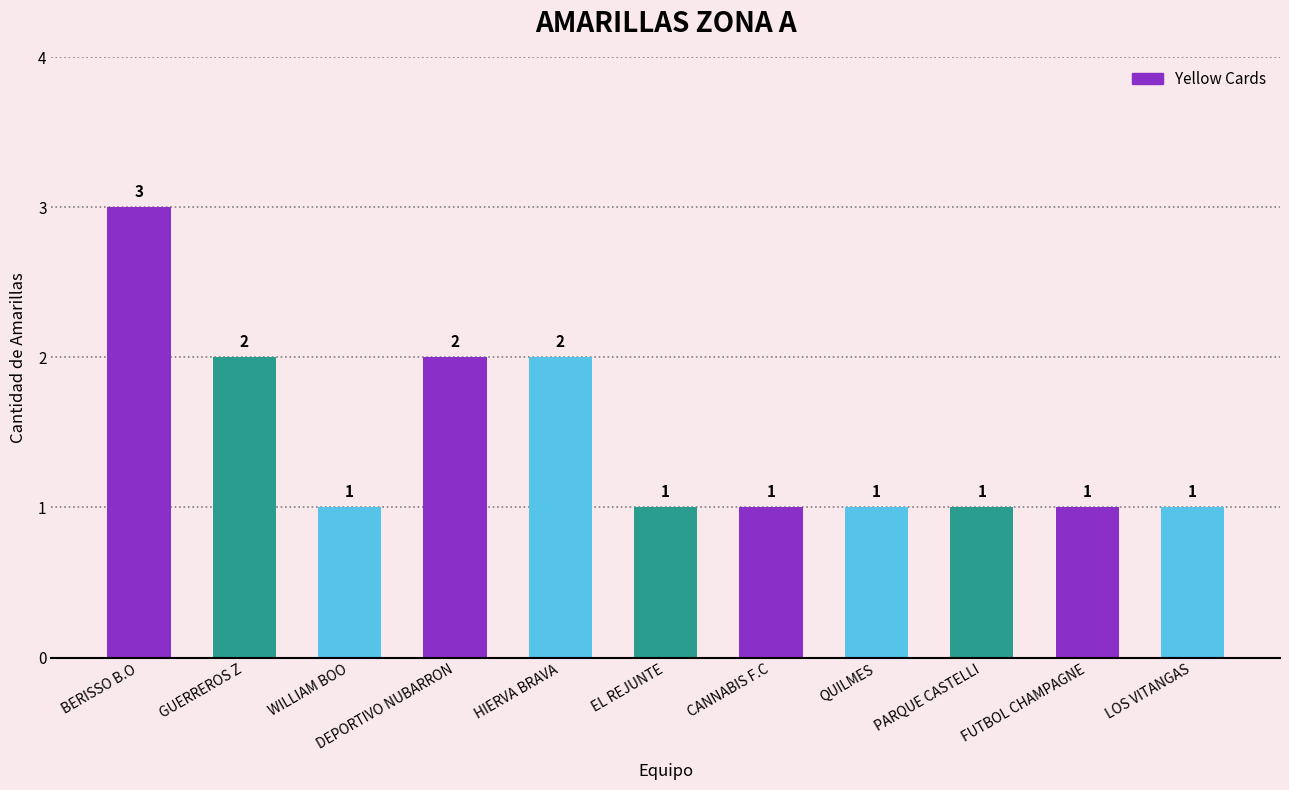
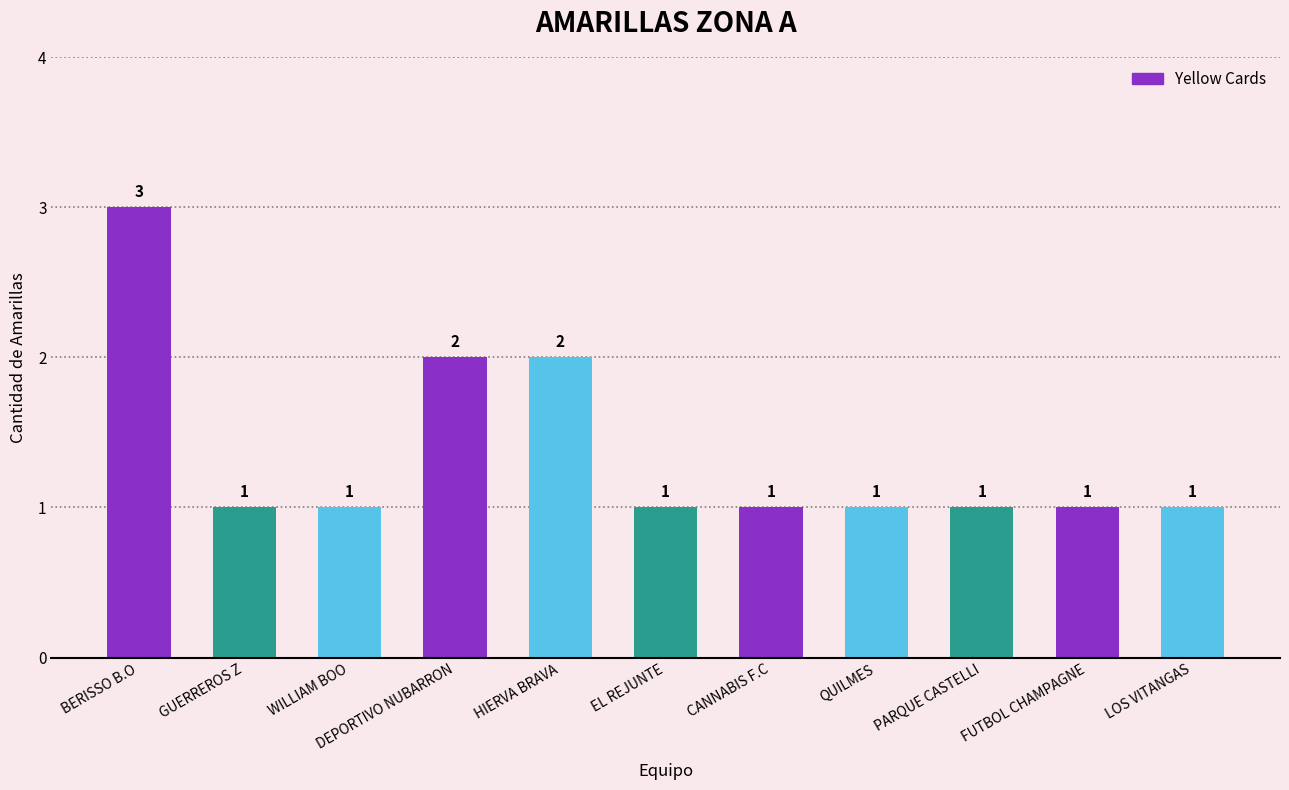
GUERREROS Z: 2 -> 1
